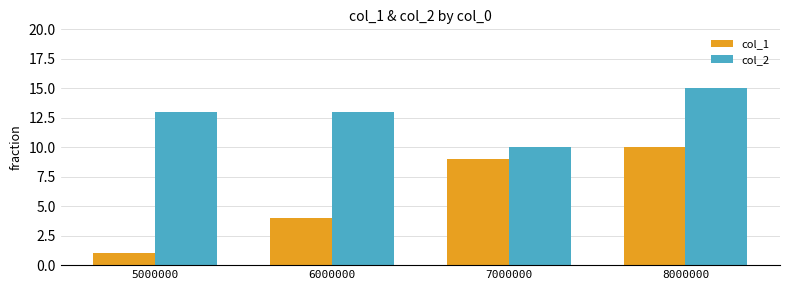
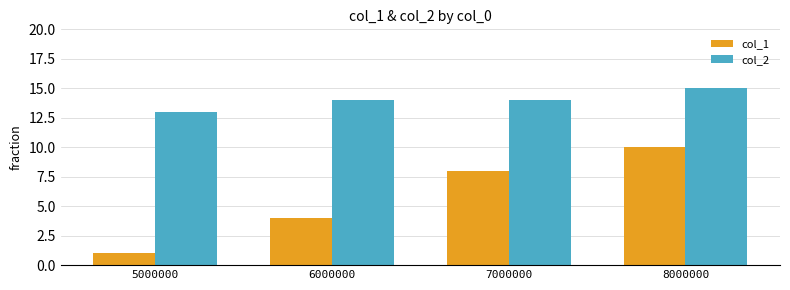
col_2, 6000000: 13 -> 14
col_1, 7000000: 9 -> 8
col_2, 7000000: 10 -> 14
